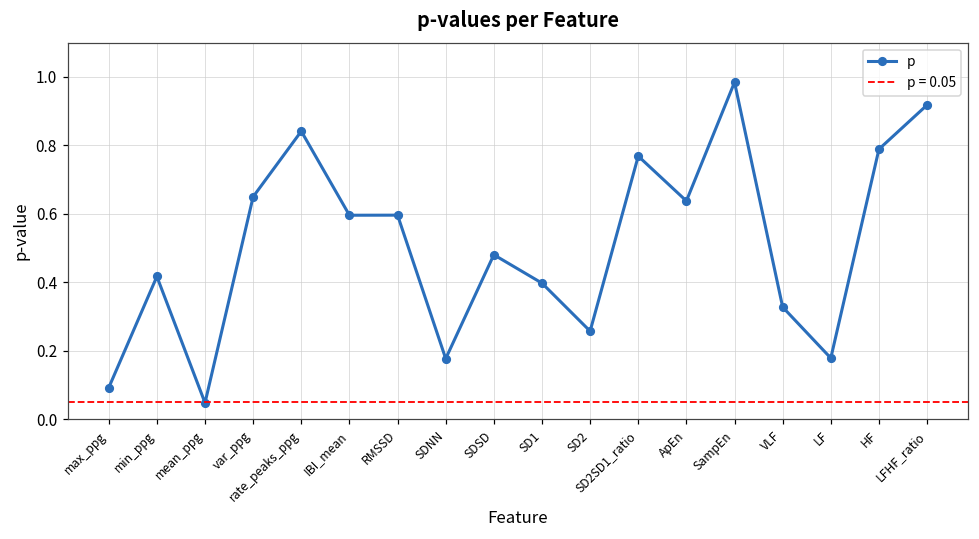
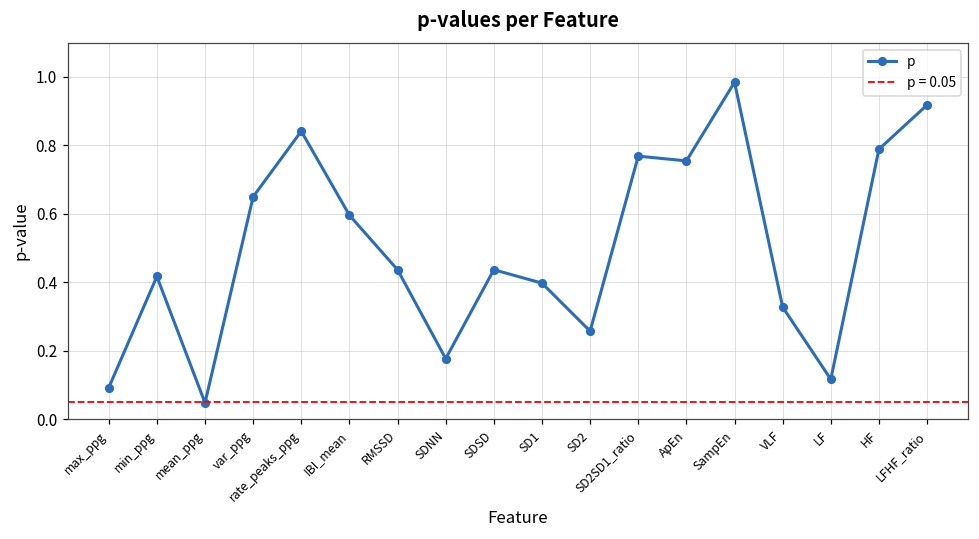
RMSSD: 0.60 -> 0.44
SDSD: 0.48 -> 0.44
ApEn: 0.64 -> 0.75
LF: 0.18 -> 0.12
